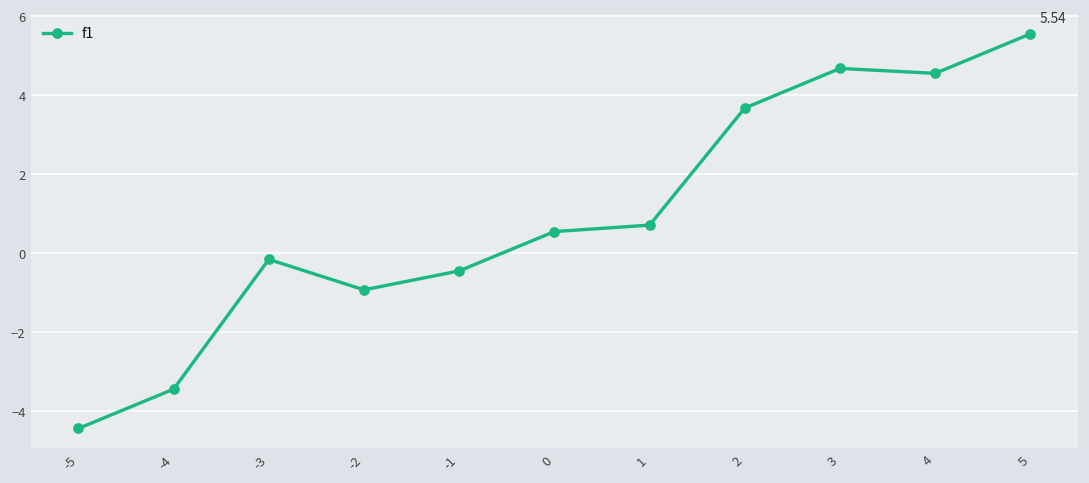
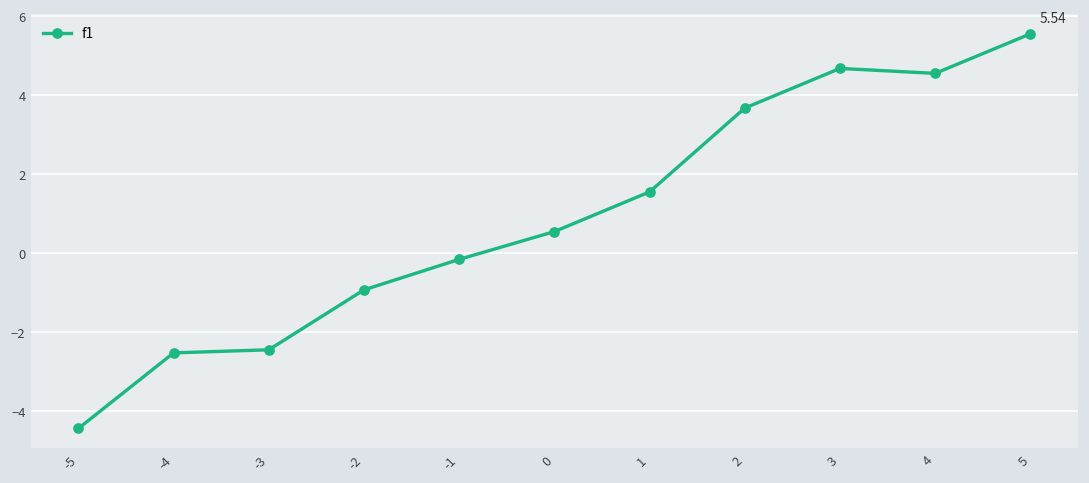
-4: -3.4 -> -2.5
-3: -0.2 -> -2.5
-1: -0.5 -> -0.2
1: 0.7 -> 1.5
